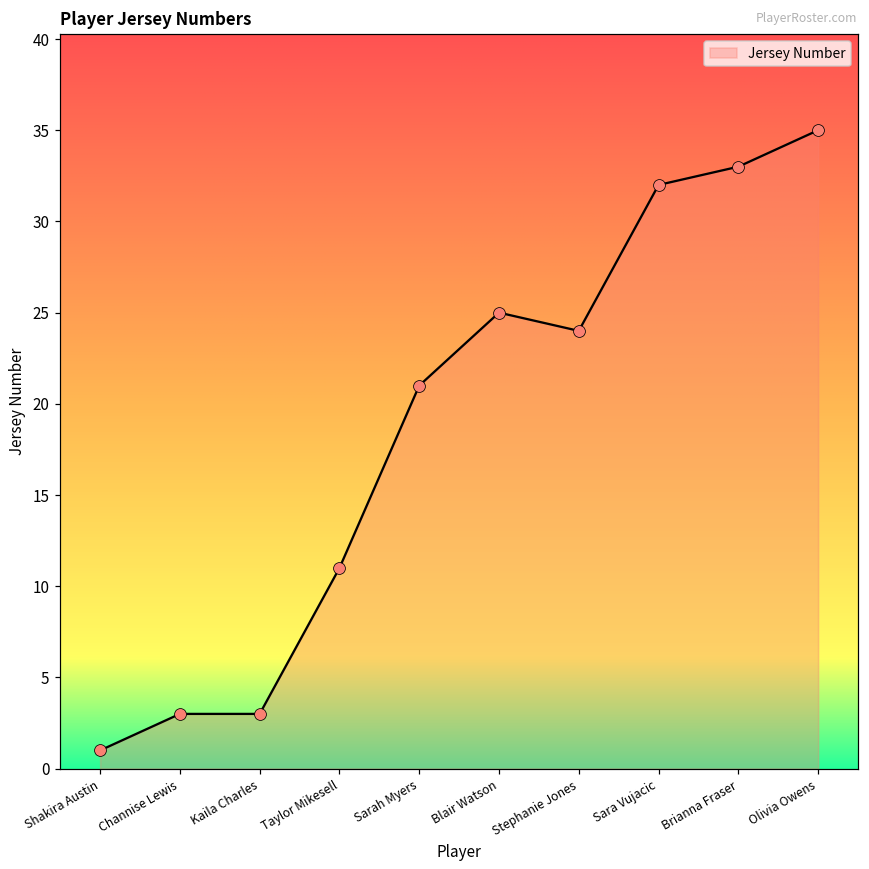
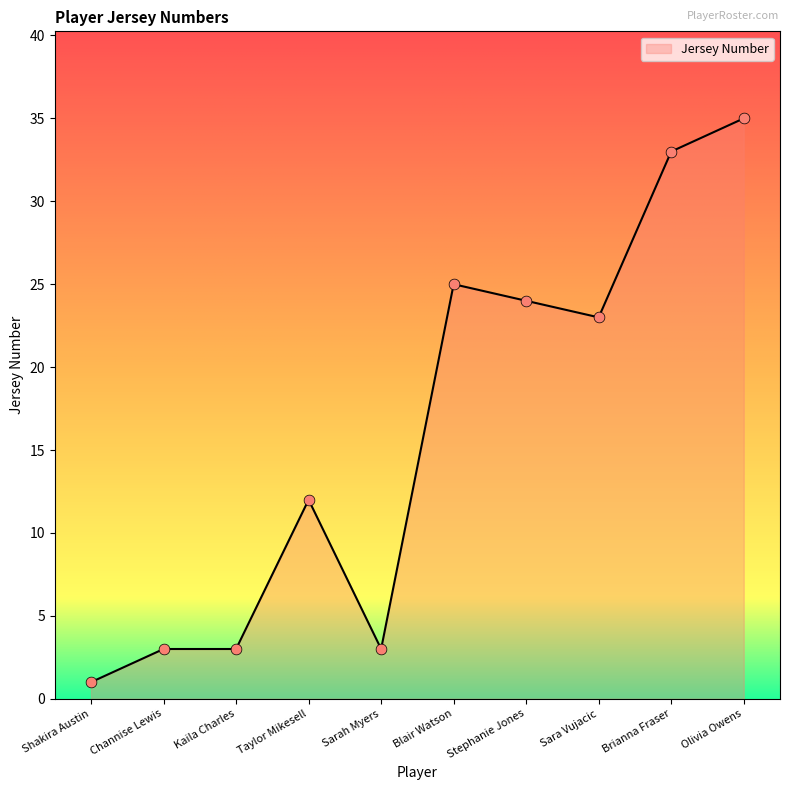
Taylor Mikesell: 11 -> 12
Sarah Myers: 21 -> 3
Sara Vujacic: 32 -> 23
